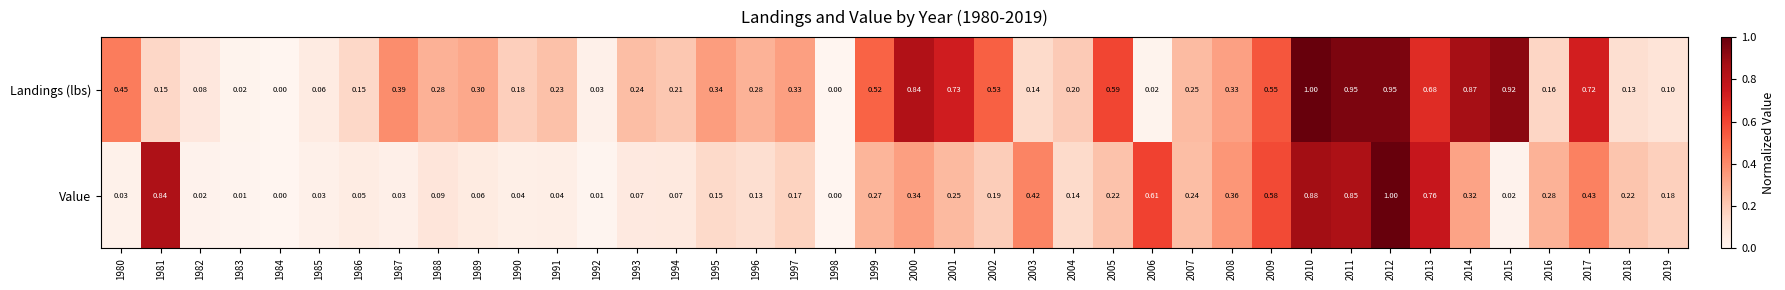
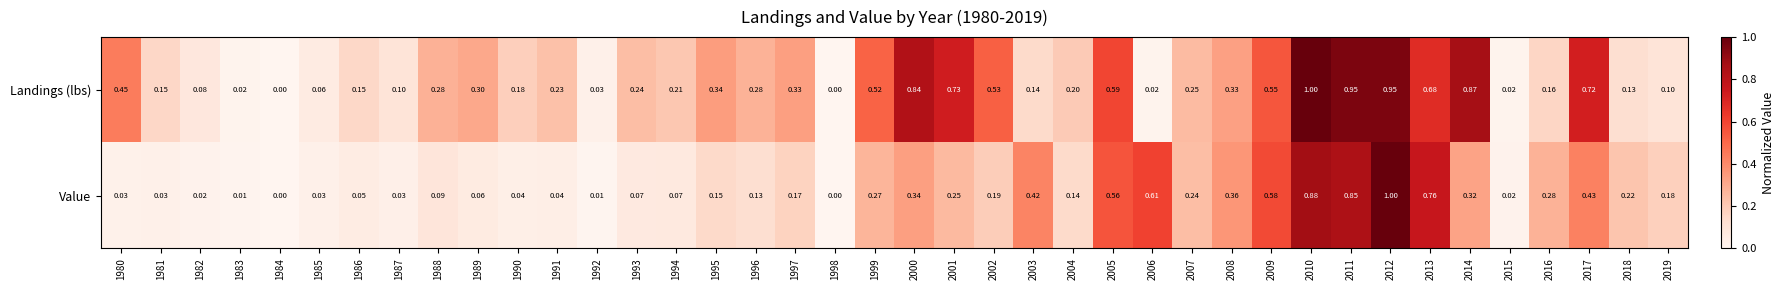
Landings (lbs), 1987: 0.39 -> 0.10
Landings (lbs), 2015: 0.92 -> 0.02
Value, 1981: 0.84 -> 0.03
Value, 2005: 0.22 -> 0.56
